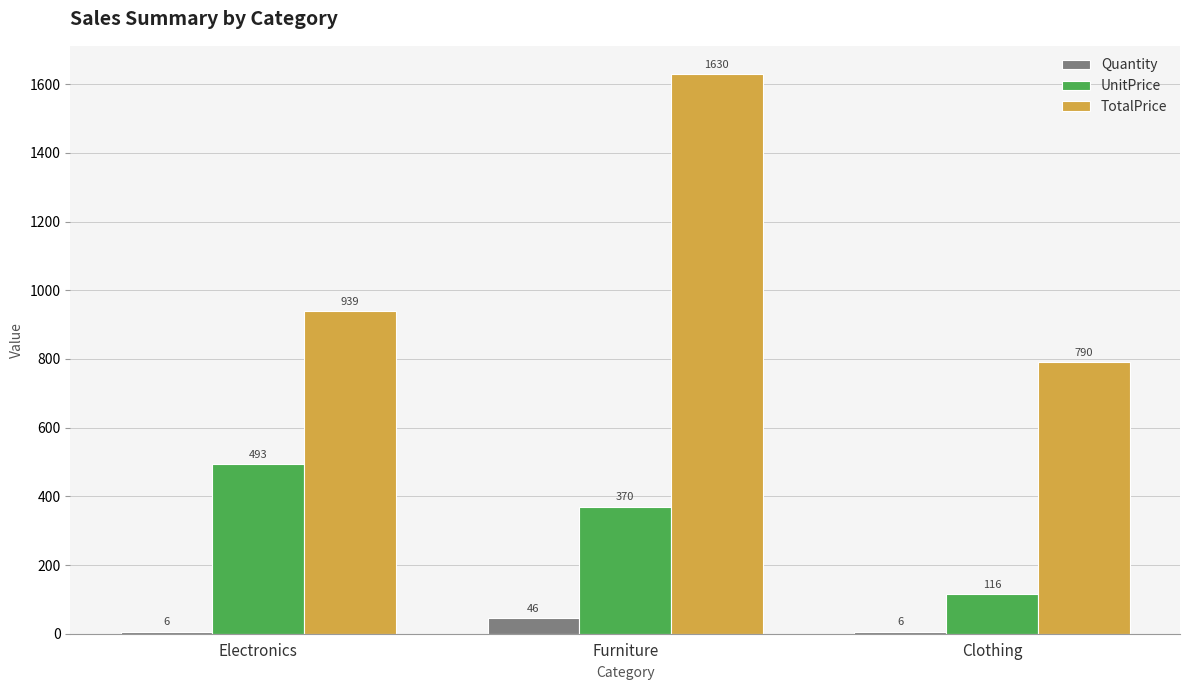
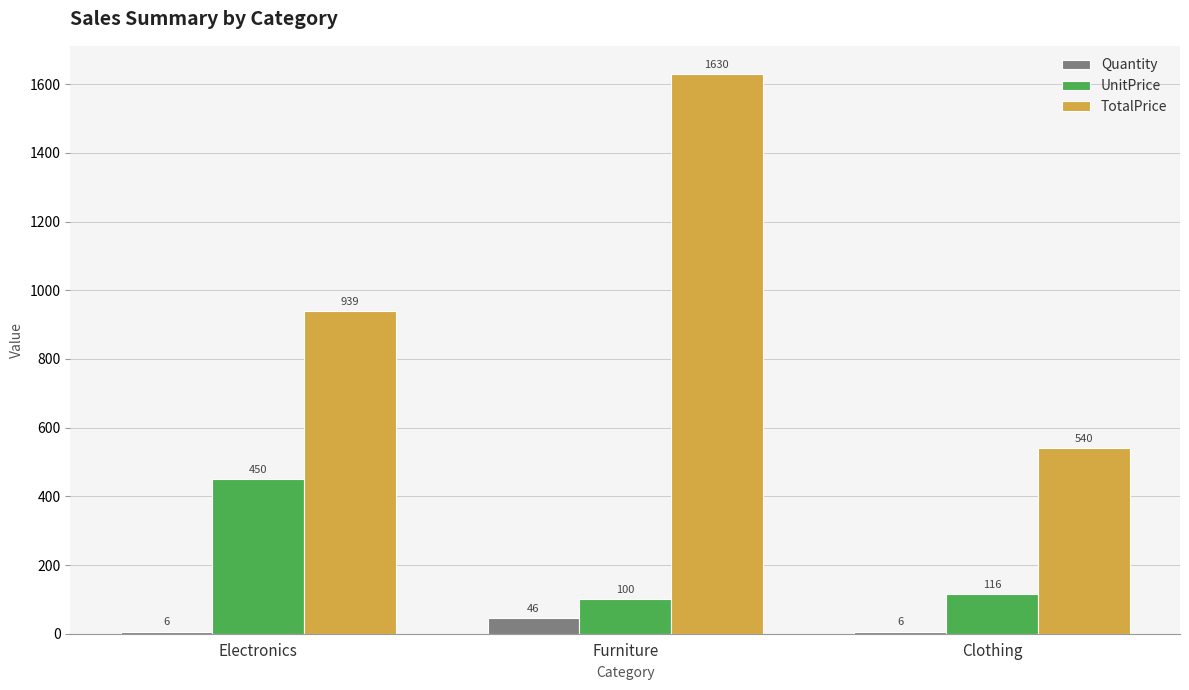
UnitPrice, Electronics: 493 -> 450
UnitPrice, Furniture: 370 -> 100
TotalPrice, Clothing: 790 -> 540
